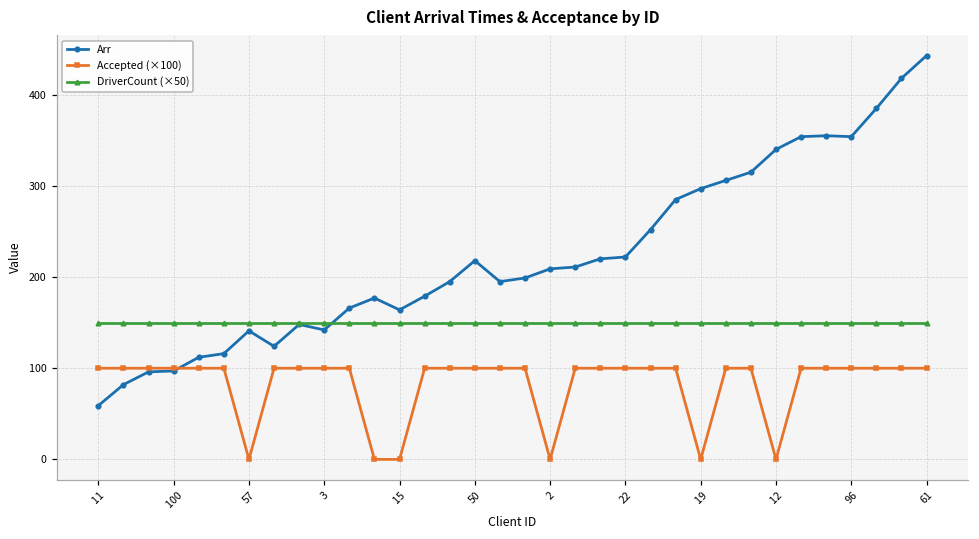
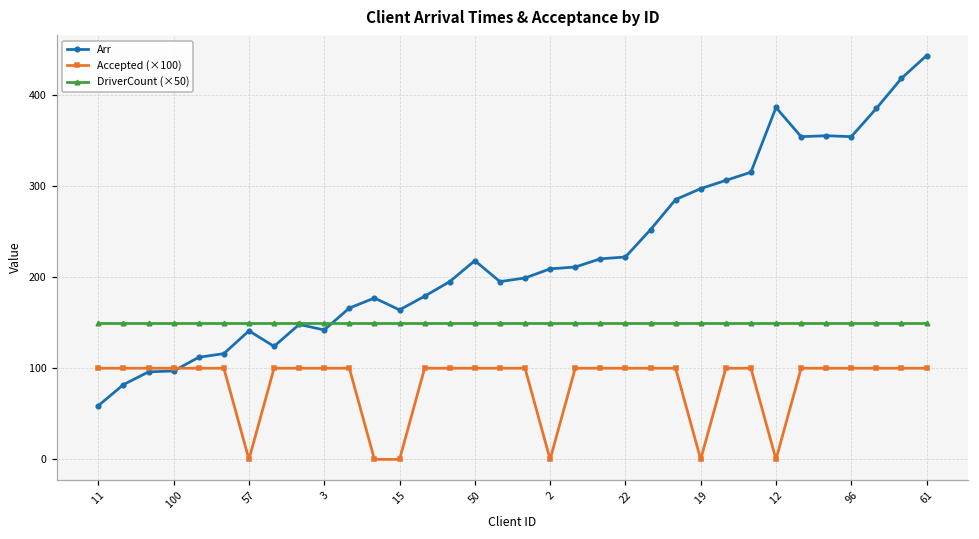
Arr, 12: 340 -> 390
